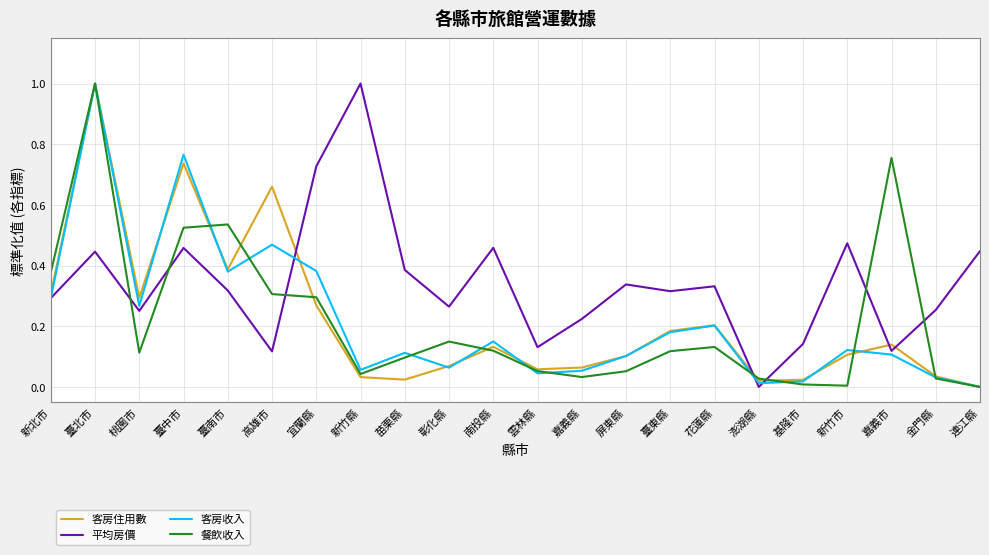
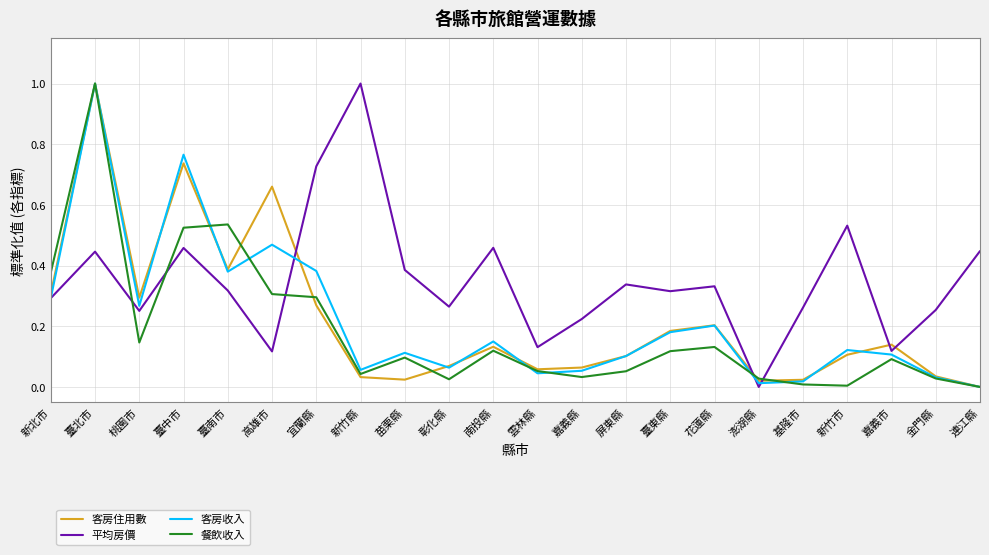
餐飲收入, 桃園市: 0.11 -> 0.15
餐飲收入, 彰化縣: 0.15 -> 0.03
平均房價, 基隆市: 0.14 -> 0.26
平均房價, 新竹市: 0.47 -> 0.53
餐飲收入, 嘉義市: 0.75 -> 0.09
